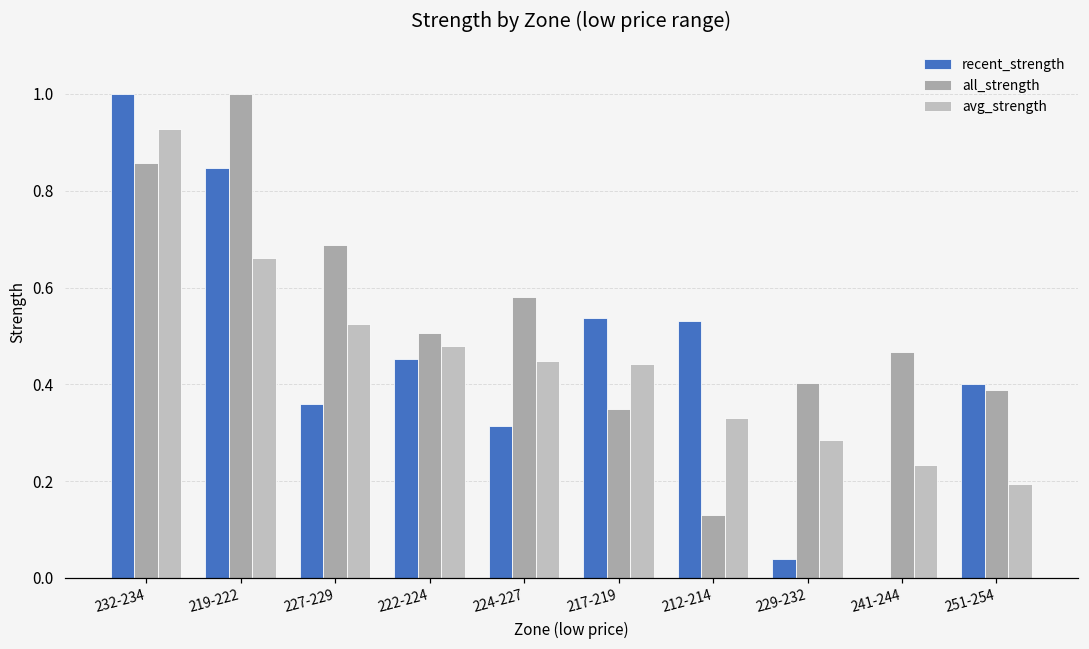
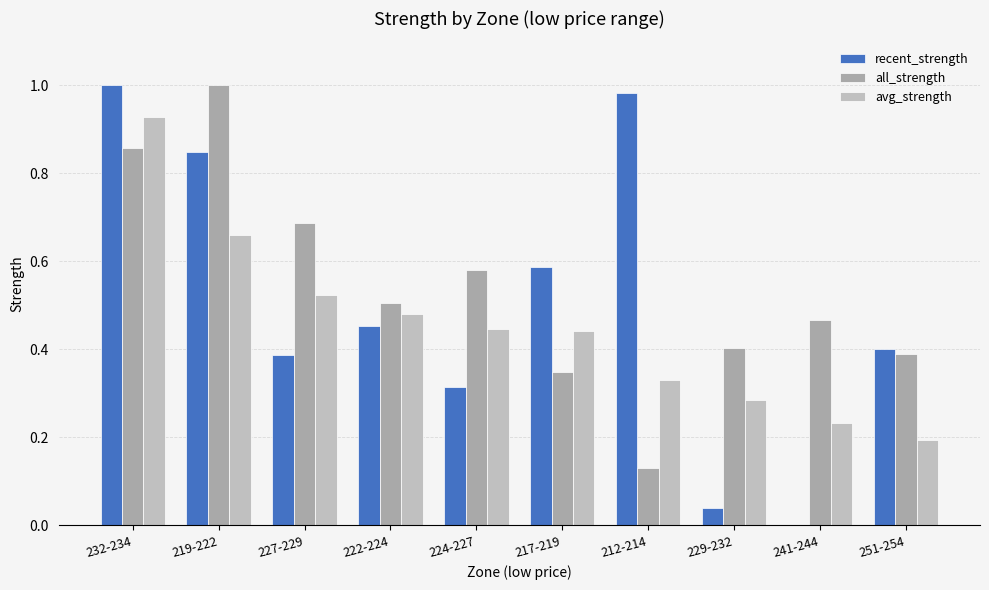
recent_strength, 227-229: 0.36 -> 0.39
recent_strength, 217-219: 0.54 -> 0.59
recent_strength, 212-214: 0.53 -> 0.98
